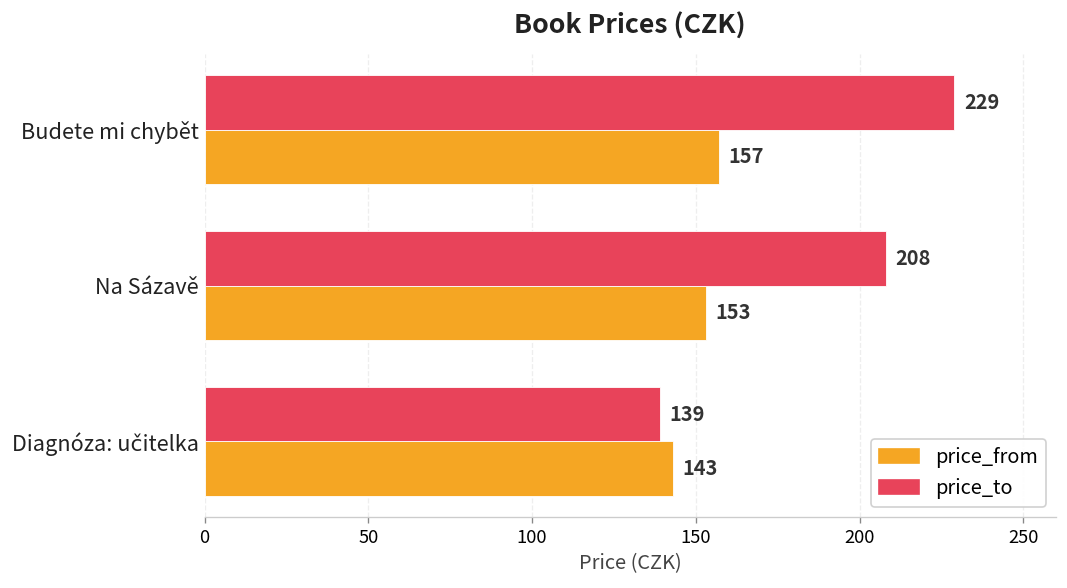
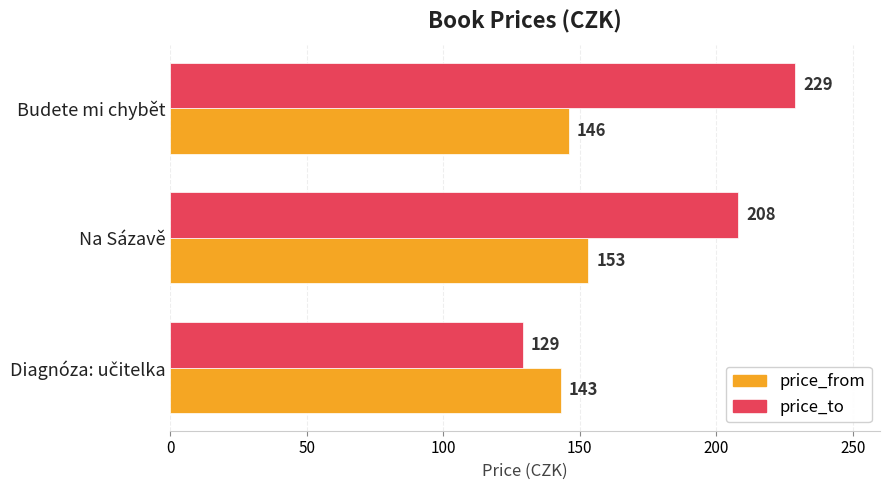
price_from, Budete mi chybět: 157 -> 146
price_to, Diagnóza: učitelka: 139 -> 129
